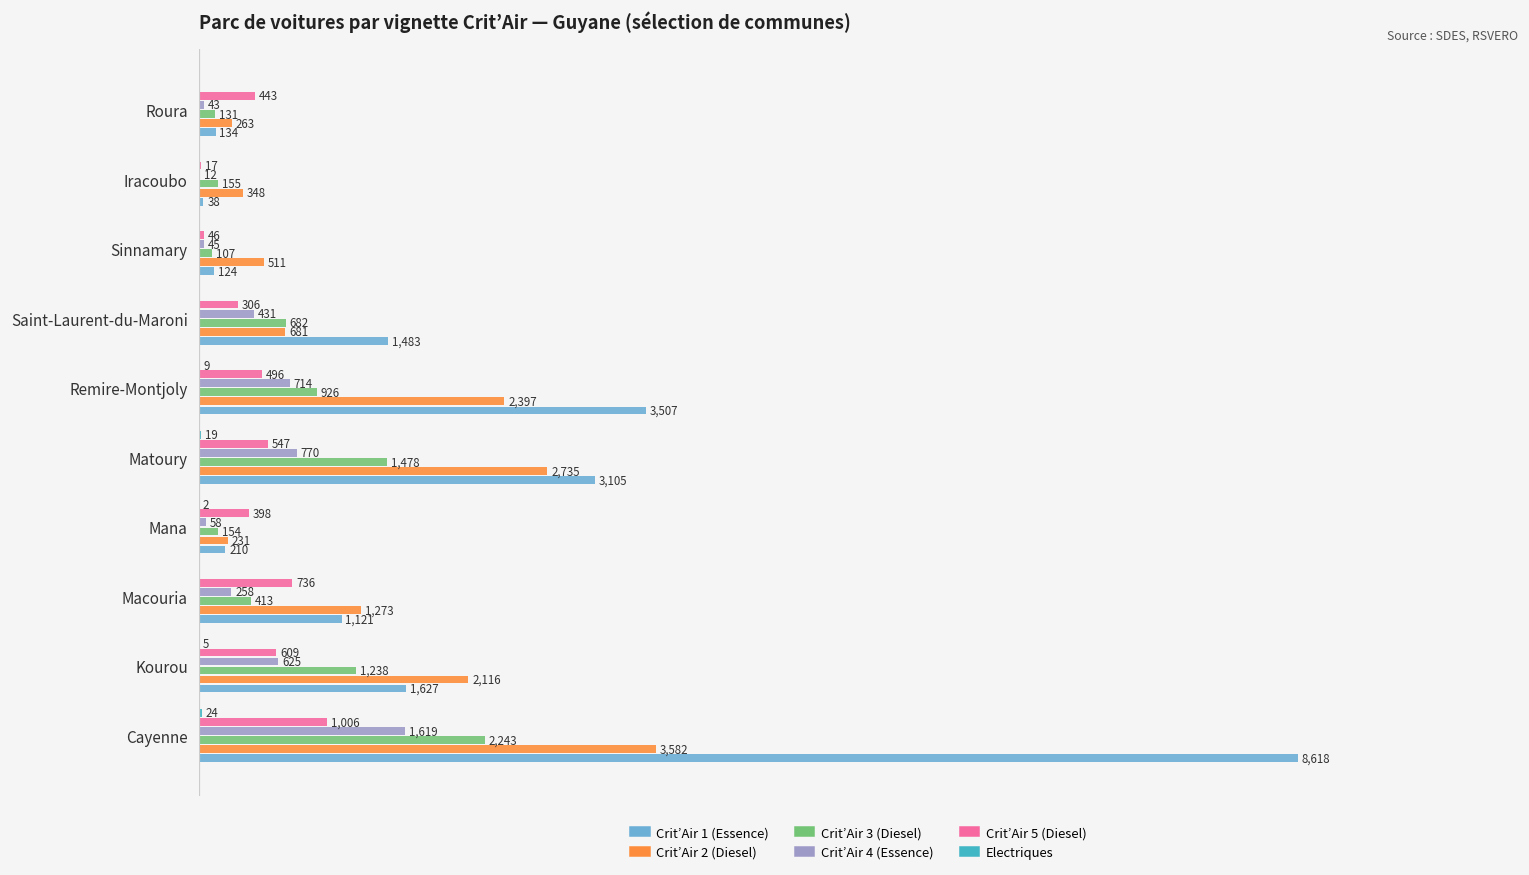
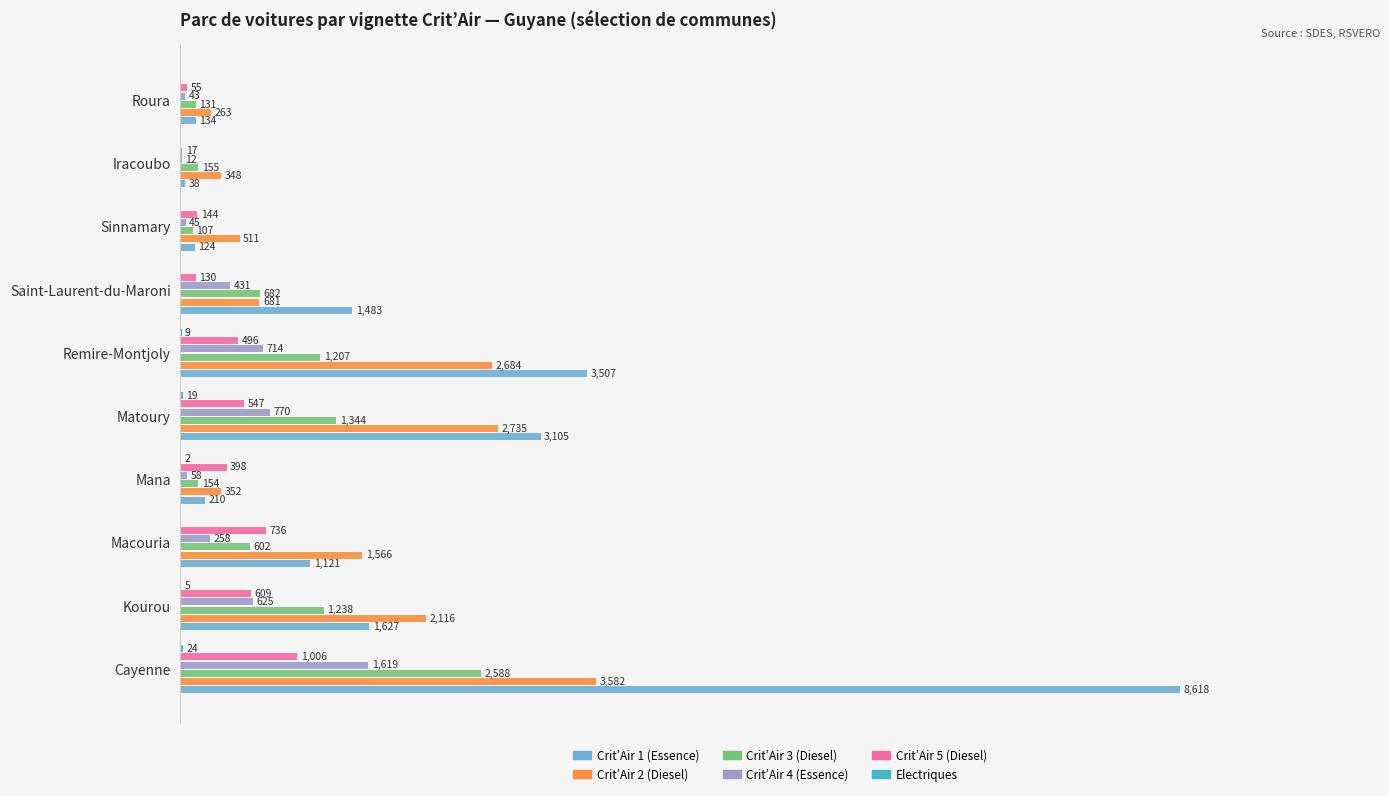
Crit’Air 5 (Diesel), Roura: 443 -> 55
Crit’Air 5 (Diesel), Sinnamary: 46 -> 144
Crit’Air 5 (Diesel), Saint-Laurent-du-Maroni: 306 -> 130
Crit’Air 3 (Diesel), Remire-Montjoly: 926 -> 1,207
Crit’Air 2 (Diesel), Remire-Montjoly: 2,397 -> 2,684
Crit’Air 3 (Diesel), Matoury: 1,478 -> 1,344
Crit’Air 2 (Diesel), Mana: 231 -> 352
Crit’Air 3 (Diesel), Macouria: 413 -> 602
Crit’Air 2 (Diesel), Macouria: 1,273 -> 1,566
Crit’Air 3 (Diesel), Cayenne: 2,243 -> 2,588
